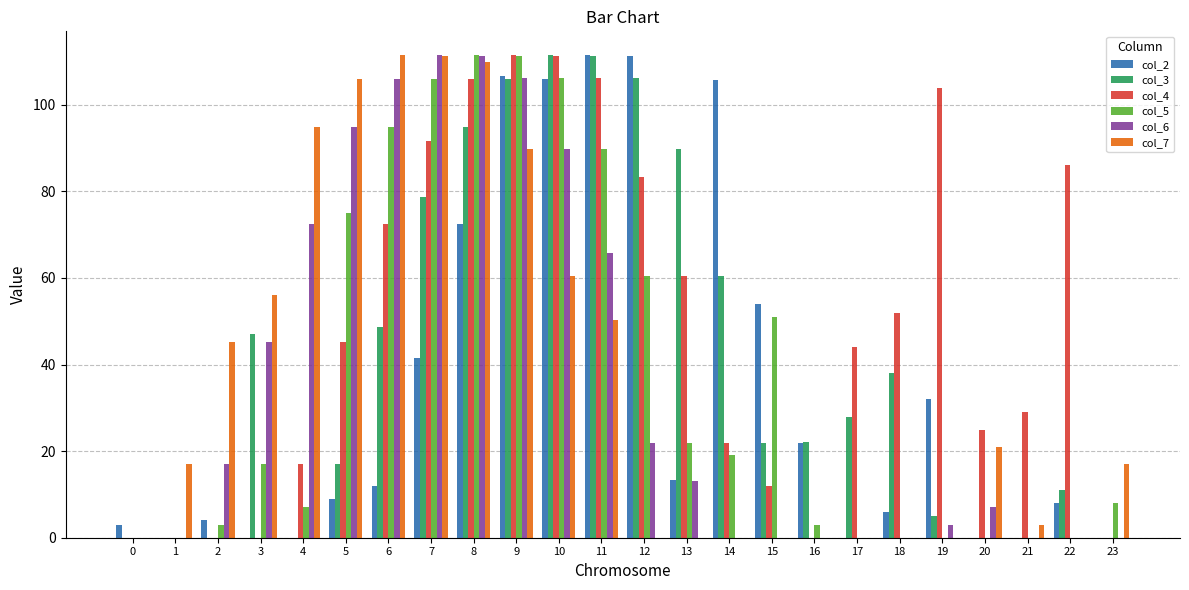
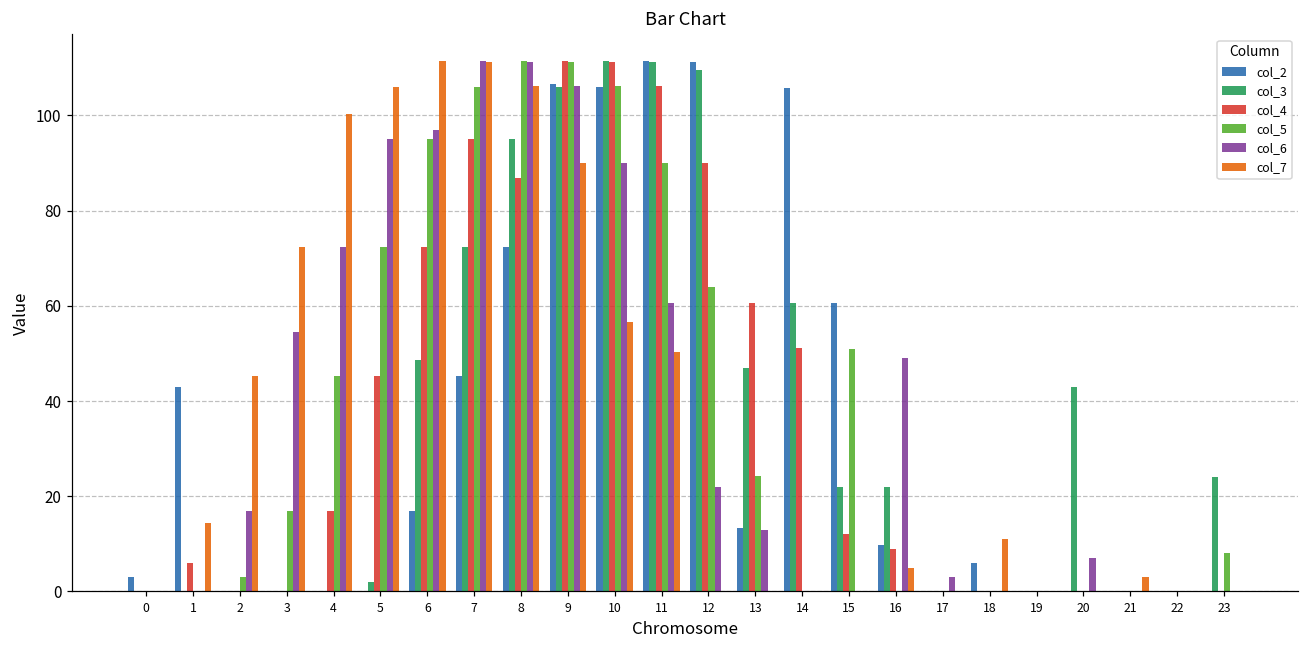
col_2, 1: 0 -> 43
col_4, 1: 0 -> 6
col_7, 1: 17 -> 14
col_2, 2: 4 -> 0
col_3, 3: 47 -> 0
col_6, 3: 45 -> 54
col_7, 3: 56 -> 72
col_5, 4: 7 -> 45
col_7, 4: 95 -> 100
col_2, 5: 9 -> 0
col_3, 5: 17 -> 2
col_5, 5: 75 -> 72
col_2, 6: 12 -> 17
col_6, 6: 106 -> 97
col_2, 7: 41 -> 45
col_3, 7: 79 -> 72
col_4, 7: 92 -> 95
col_4, 8: 106 -> 87
col_7, 8: 110 -> 106
col_7, 10: 61 -> 57
col_6, 11: 66 -> 61
col_3, 12: 106 -> 110
col_4, 12: 83 -> 90
col_5, 12: 61 -> 64
col_3, 13: 90 -> 47
col_5, 13: 22 -> 24
col_4, 14: 22 -> 51
col_5, 14: 19 -> 0
col_2, 15: 54 -> 61
col_2, 16: 22 -> 10
col_4, 16: 0 -> 9
col_5, 16: 3 -> 0
col_6, 16: 0 -> 49
col_7, 16: 0 -> 5
col_3, 17: 28 -> 0
col_4, 17: 44 -> 0
col_6, 17: 0 -> 3
col_3, 18: 38 -> 0
col_4, 18: 52 -> 0
col_7, 18: 0 -> 11
col_2, 19: 32 -> 0
col_3, 19: 5 -> 0
col_4, 19: 104 -> 0
col_6, 19: 3 -> 0
col_3, 20: 0 -> 43
col_4, 20: 25 -> 0
col_7, 20: 21 -> 0
col_4, 21: 29 -> 0
col_2, 22: 8 -> 0
col_3, 22: 11 -> 0
col_4, 22: 86 -> 0
col_3, 23: 0 -> 24
col_7, 23: 17 -> 0
